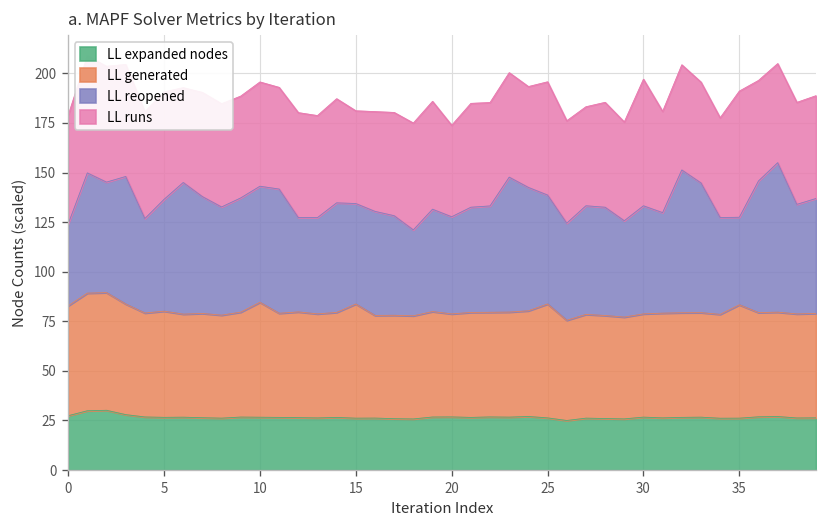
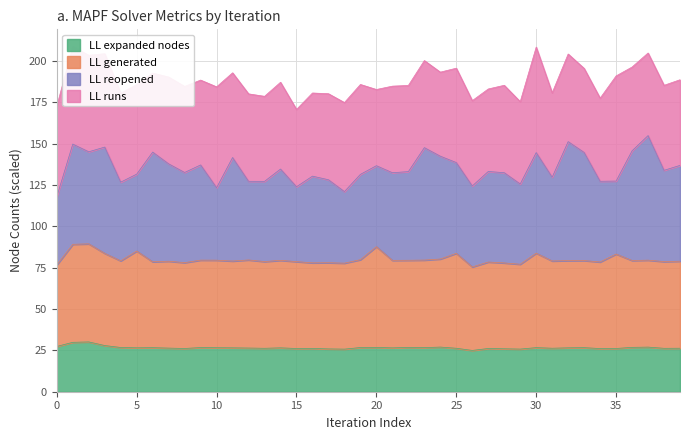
LL generated, 0: 55 -> 49
LL generated, 5: 54 -> 59
LL reopened, 5: 56 -> 47
LL generated, 10: 58 -> 53
LL reopened, 10: 59 -> 44
LL runs, 10: 53 -> 61
LL generated, 15: 58 -> 53
LL reopened, 15: 51 -> 45
LL generated, 20: 52 -> 61
LL generated, 30: 52 -> 57
LL reopened, 30: 54 -> 61
